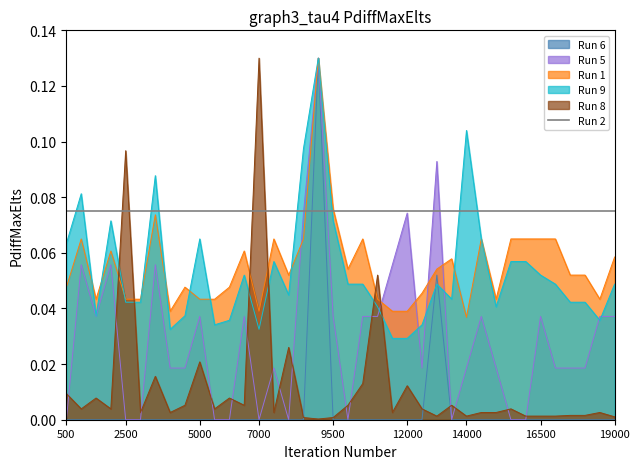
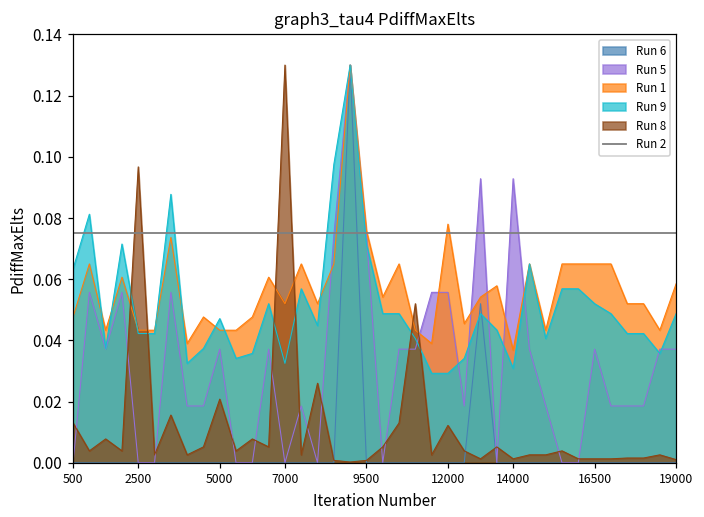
Run 8, 500: 0.009 -> 0.013
Run 9, 5000: 0.065 -> 0.047
Run 1, 7000: 0.039 -> 0.052
Run 5, 9500: 0.037 -> 0.074
Run 5, 12000: 0.074 -> 0.056
Run 1, 12000: 0.039 -> 0.078
Run 5, 14000: 0.019 -> 0.093
Run 9, 14000: 0.104 -> 0.031
